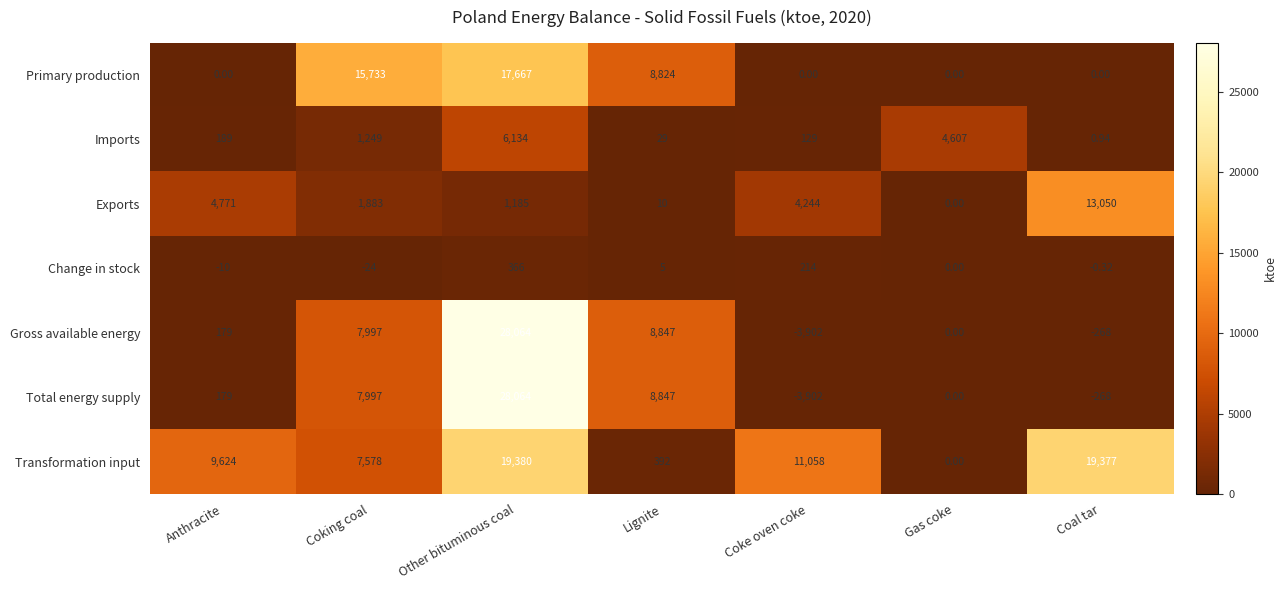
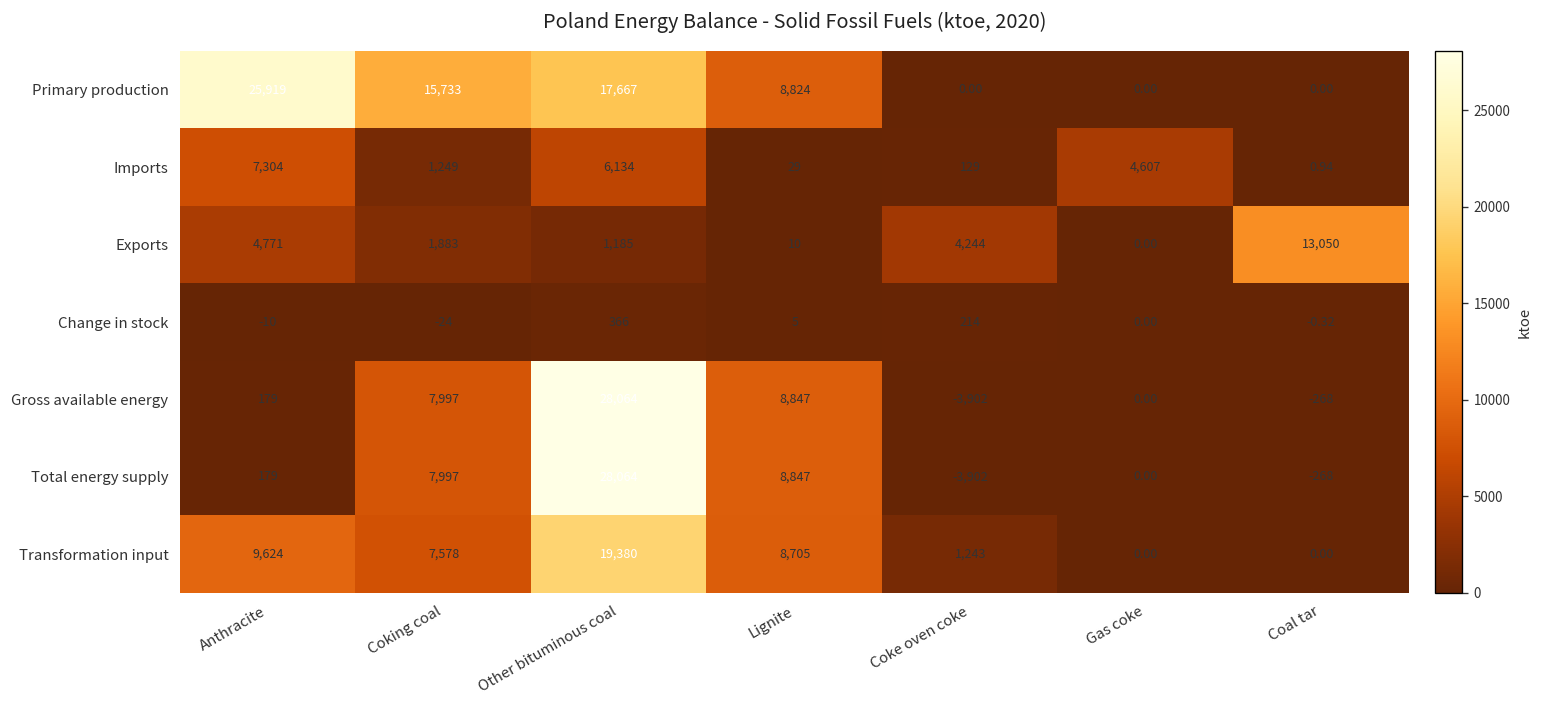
Primary production, Anthracite: 0.00 -> 25,919
Imports, Anthracite: 189 -> 7,304
Transformation input, Lignite: 392 -> 8,705
Transformation input, Coke oven coke: 11,058 -> 1,243
Transformation input, Coal tar: 19,377 -> 0.00
